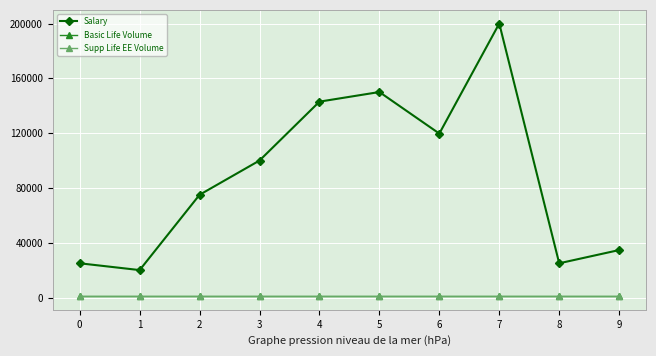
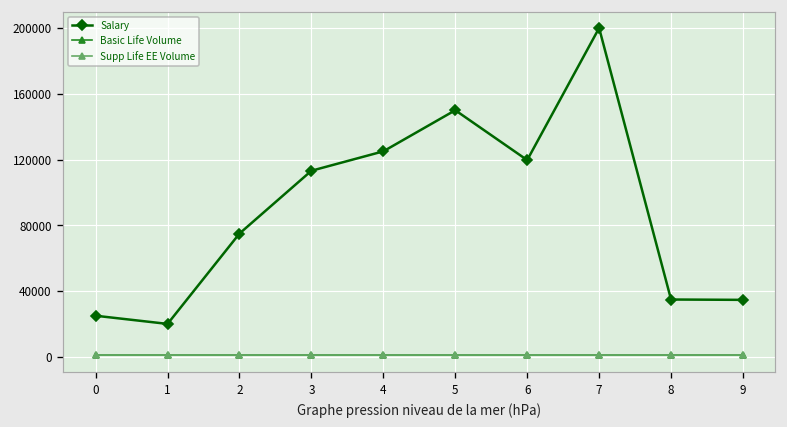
Salary, 3: 100000 -> 113000
Salary, 4: 143000 -> 125000
Salary, 8: 25000 -> 35000
